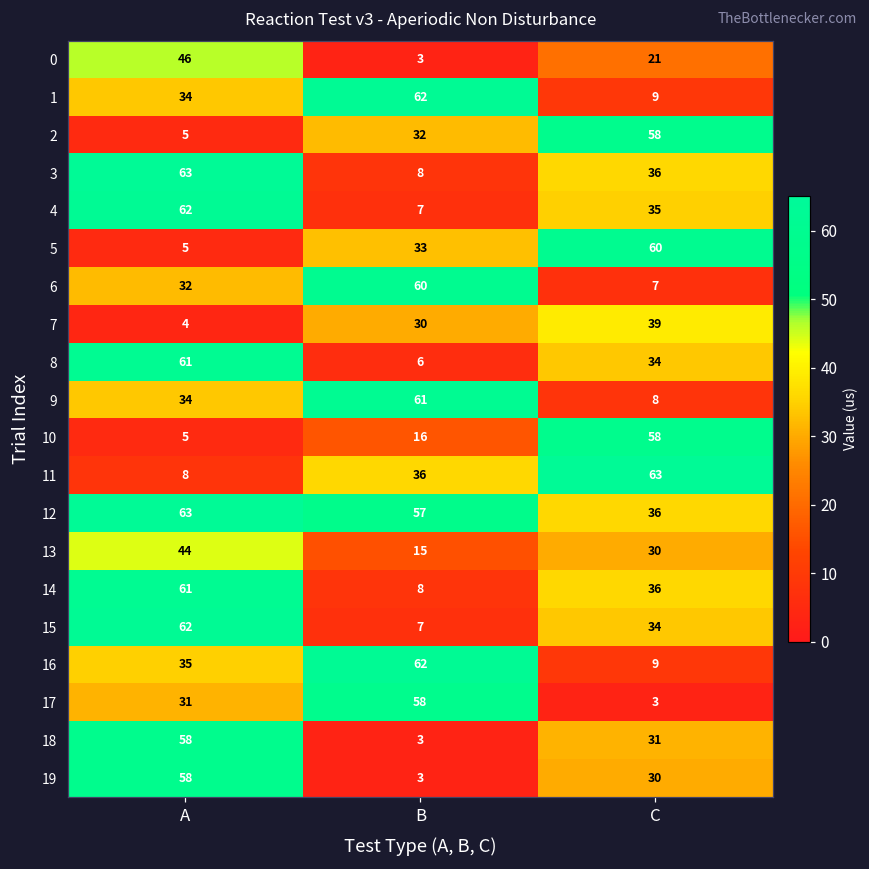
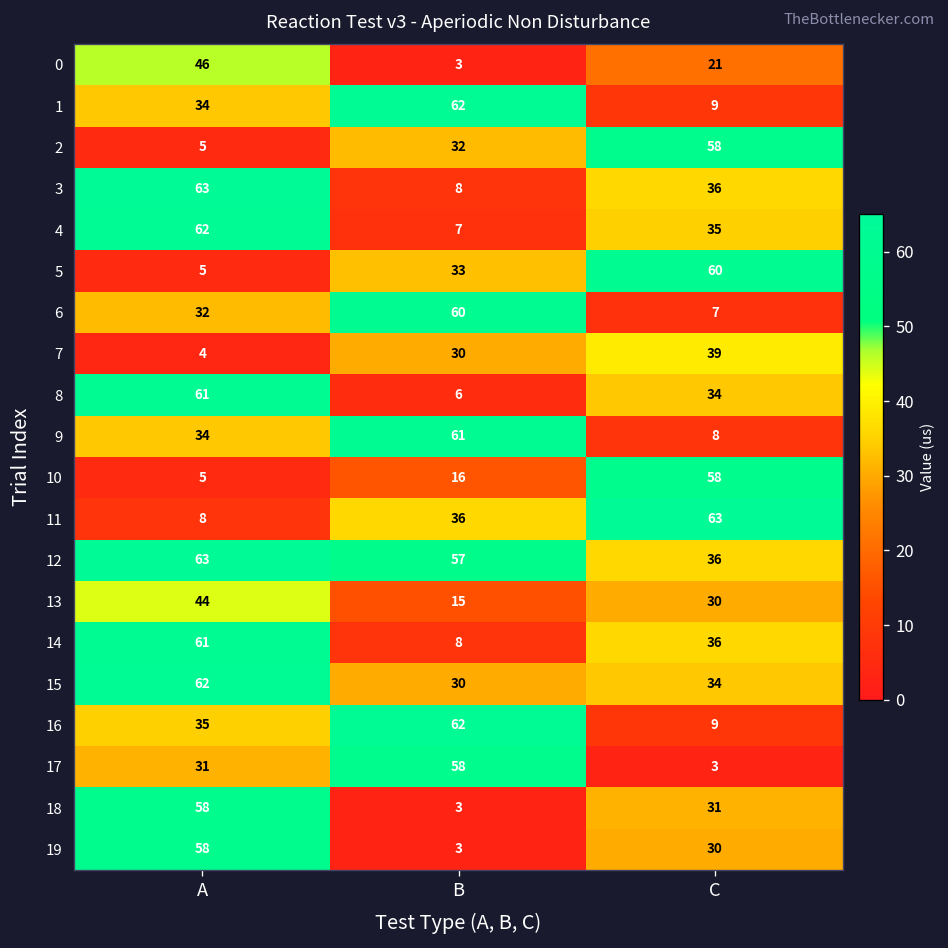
15, B: 7 -> 30
